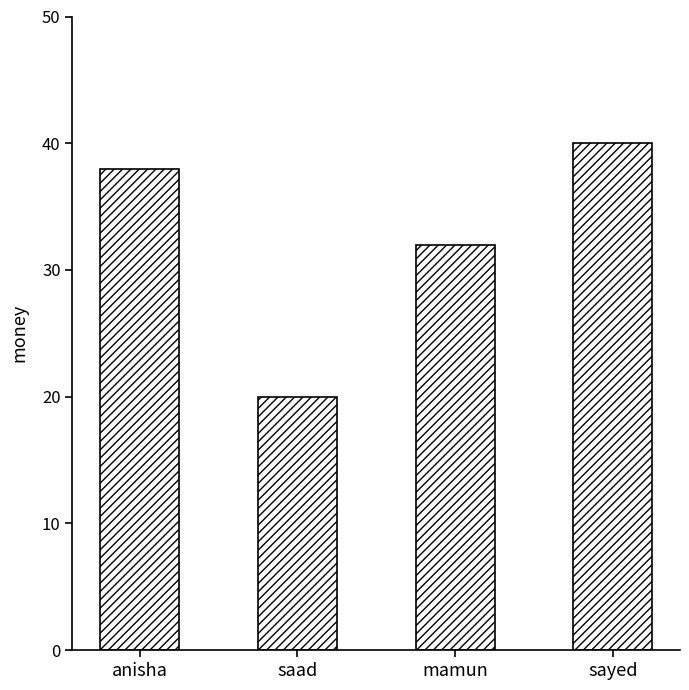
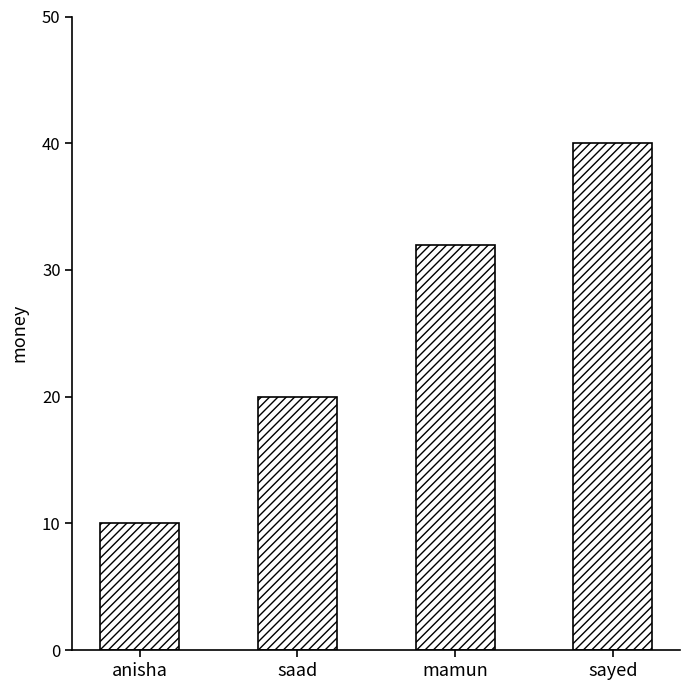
anisha: 38 -> 10
